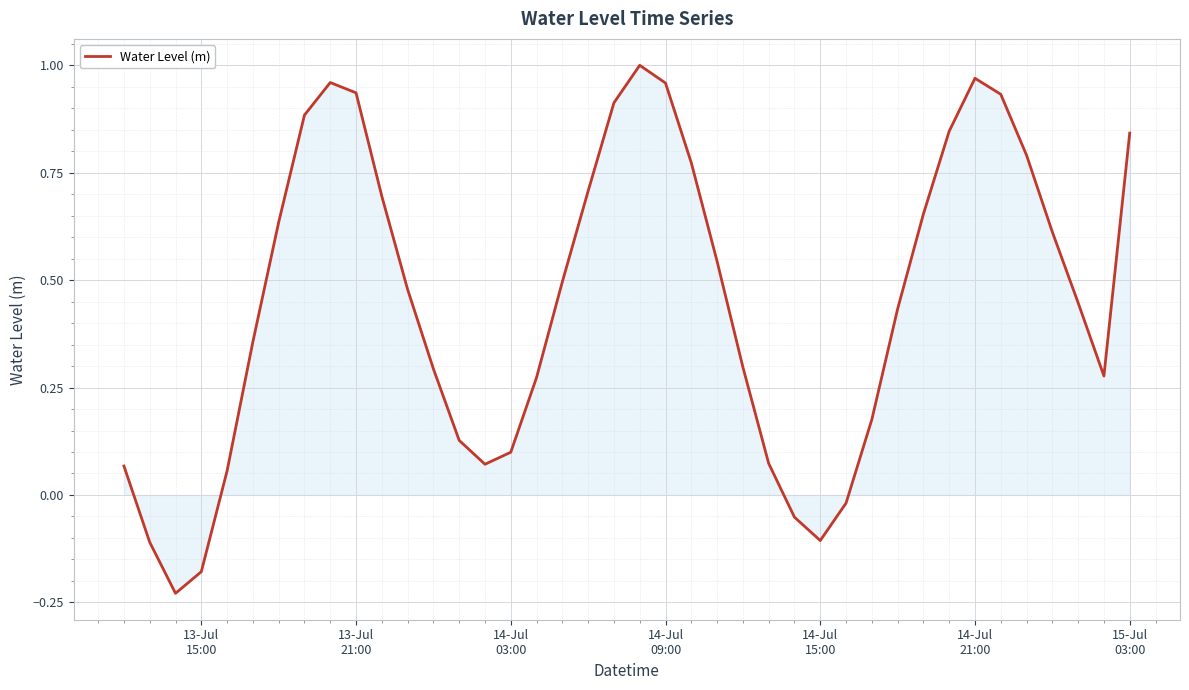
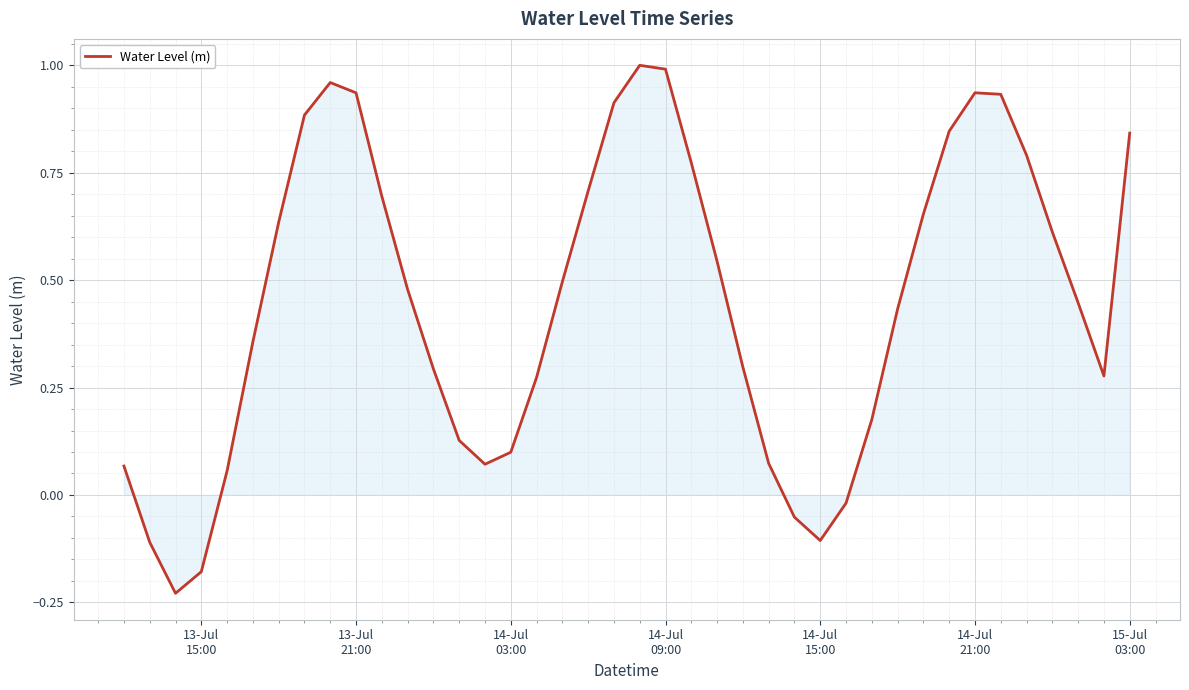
Water Level (m), 14-Jul 09:00: 0.96 -> 0.99
Water Level (m), 14-Jul 21:00: 0.97 -> 0.94
